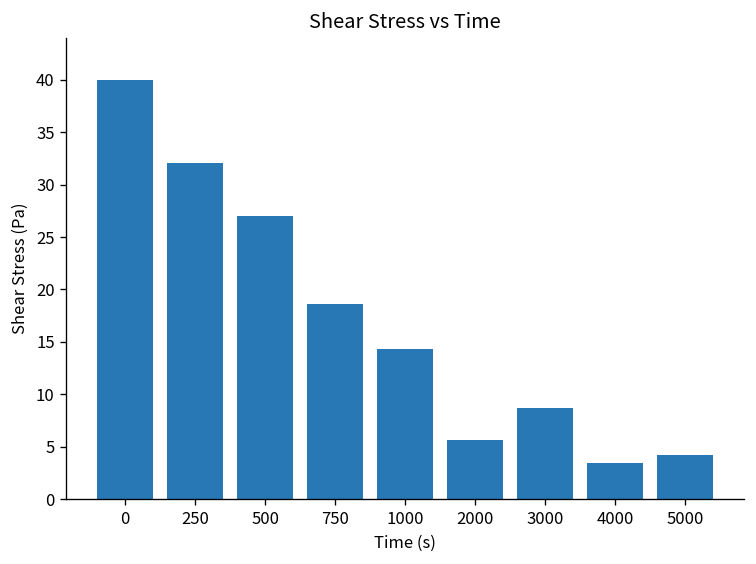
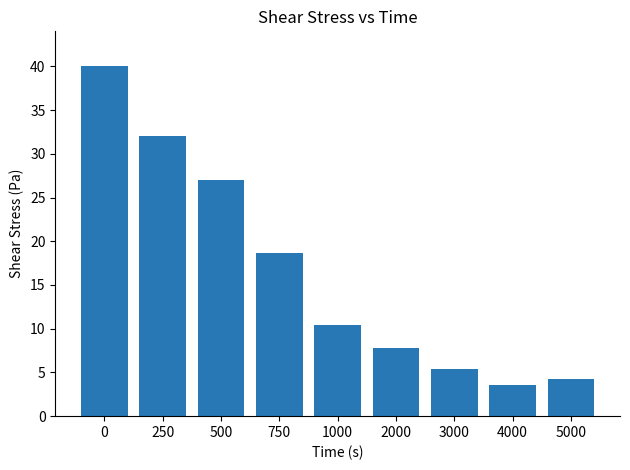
1000: 14 -> 10
2000: 6 -> 8
3000: 9 -> 5
